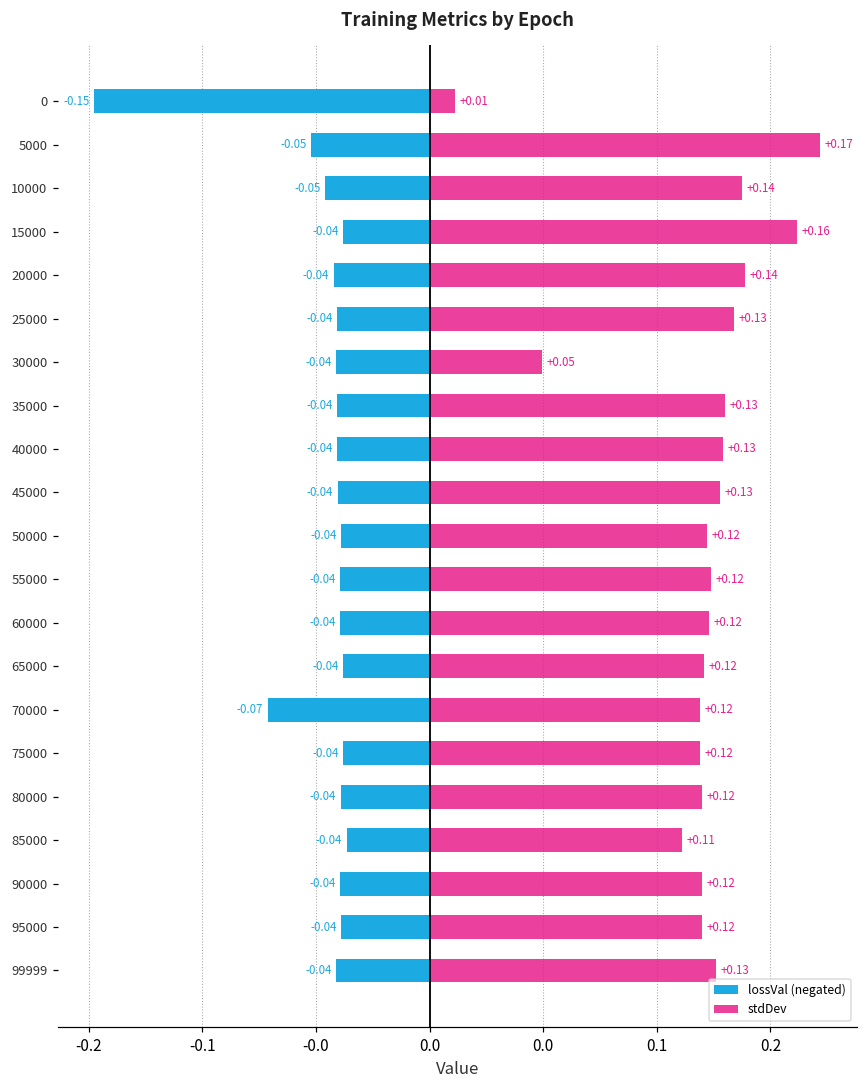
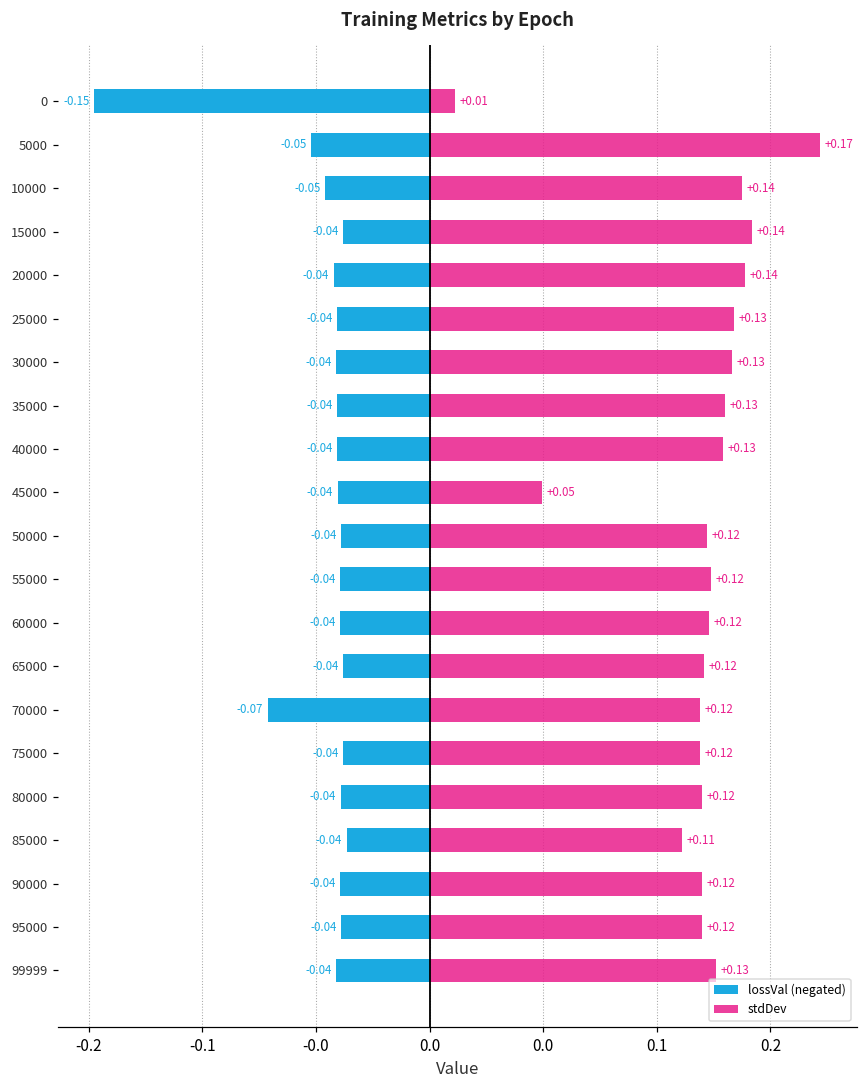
stdDev, 15000: +0.16 -> +0.14
stdDev, 30000: +0.05 -> +0.13
stdDev, 45000: +0.13 -> +0.05
